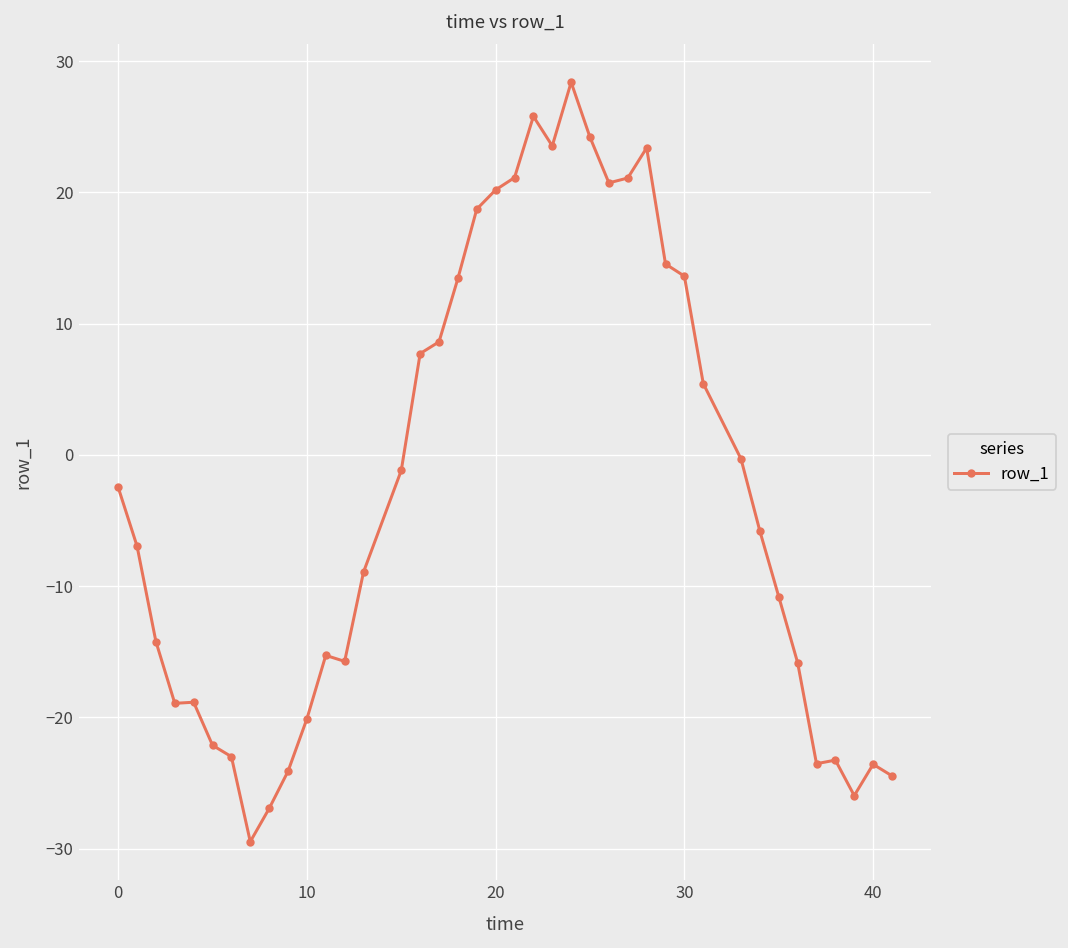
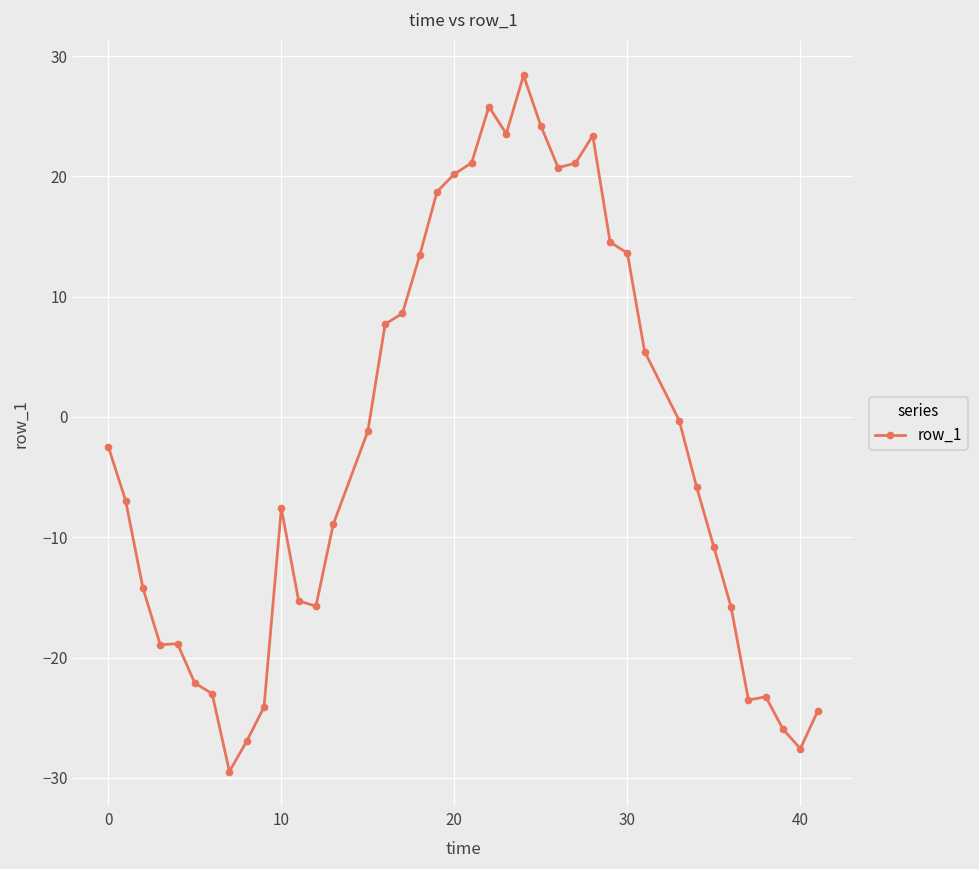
10: -20.1 -> -7.6
40: -23.6 -> -27.6
